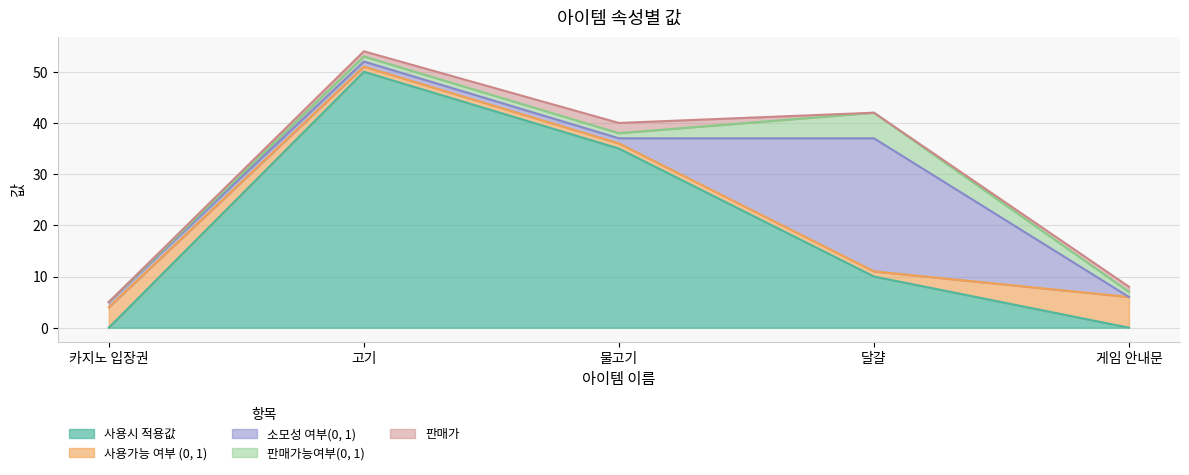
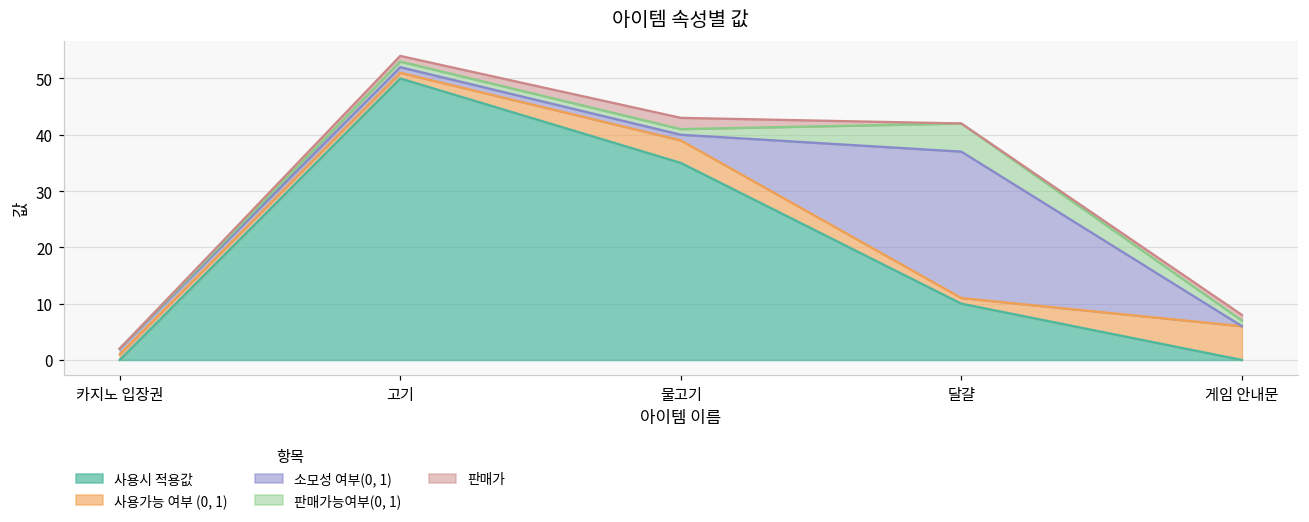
사용가능 여부 (0, 1), 카지노 입장권: 4 -> 1
사용가능 여부 (0, 1), 물고기: 1 -> 4
